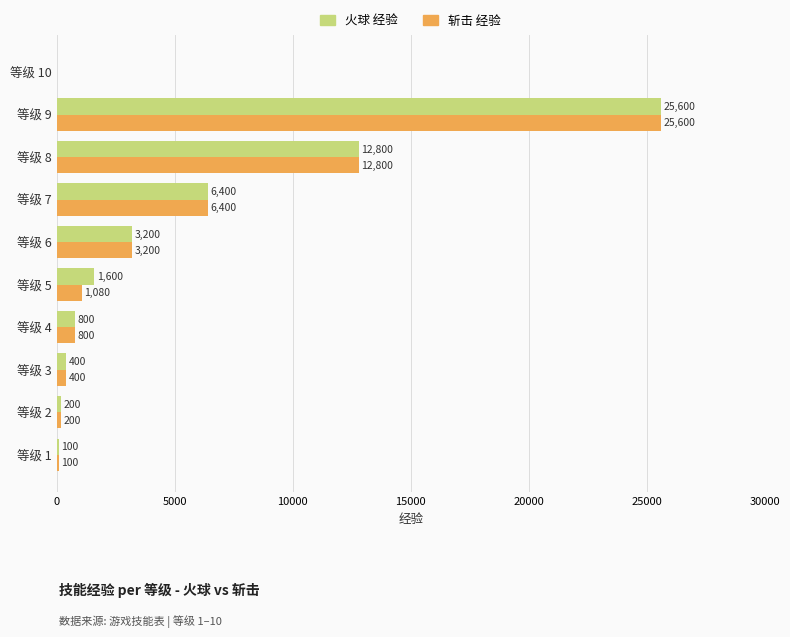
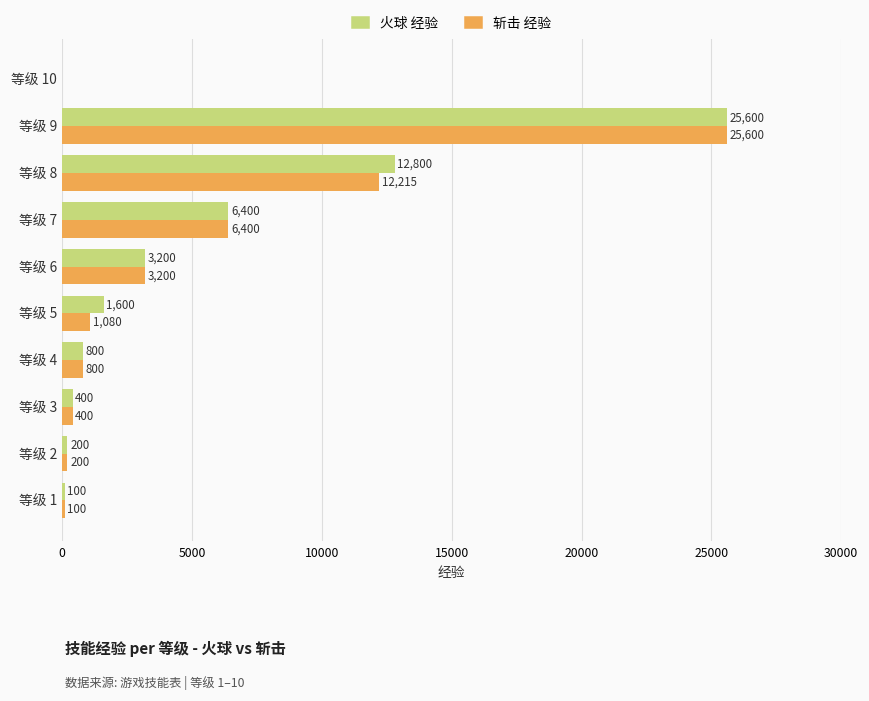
斩击 经验, 等级 8: 12,800 -> 12,215
